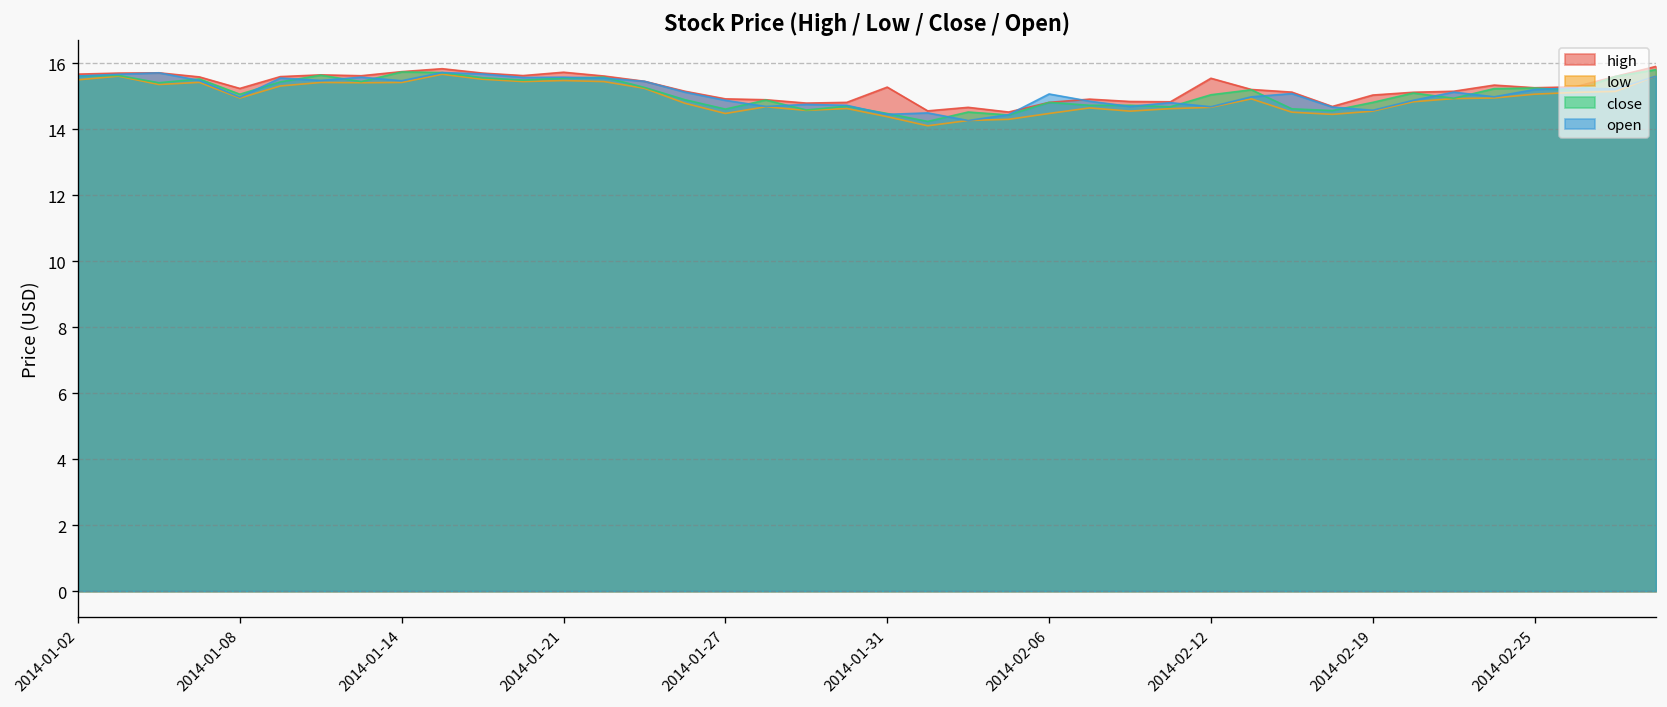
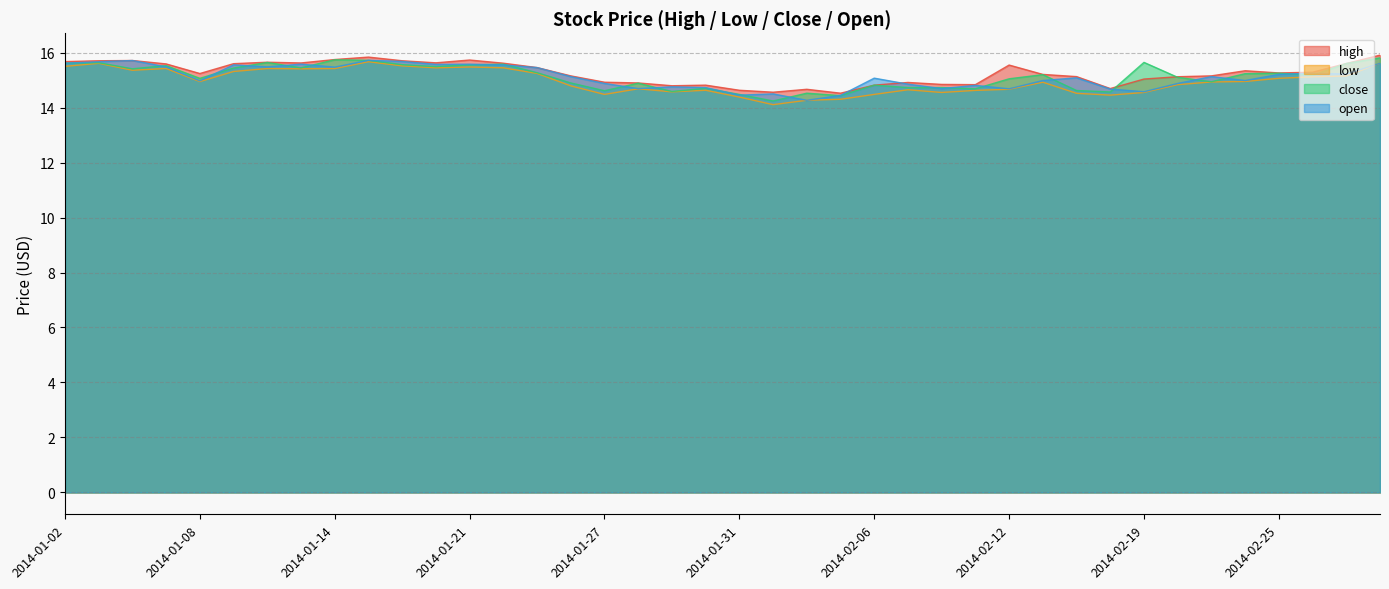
high, 2014-01-31: 15.3 -> 14.6
close, 2014-02-19: 14.8 -> 15.6
